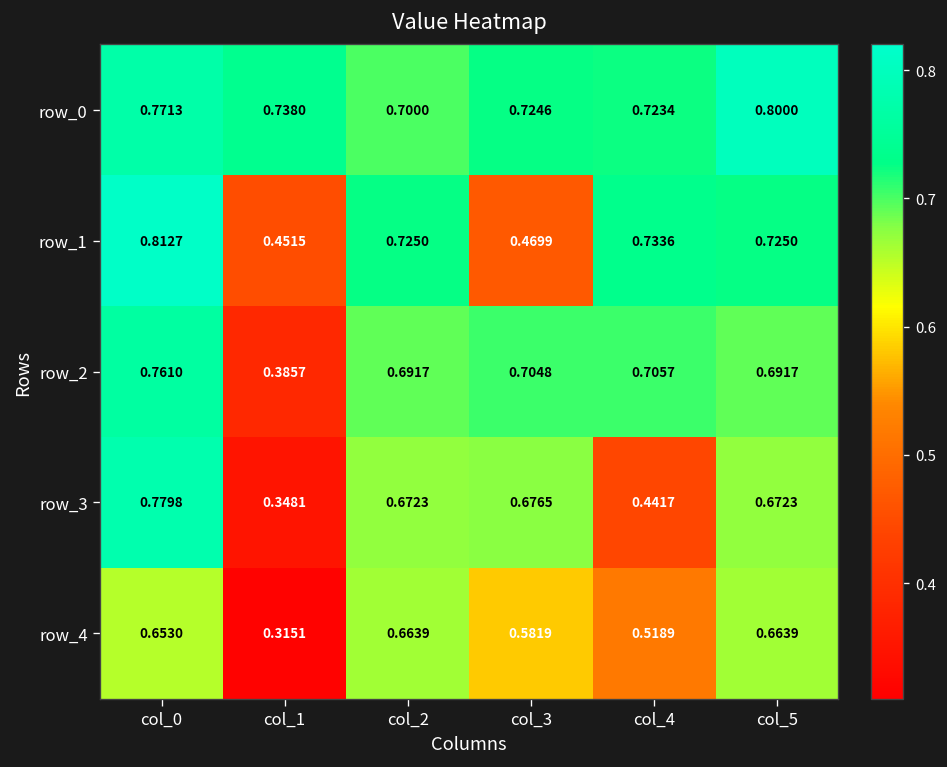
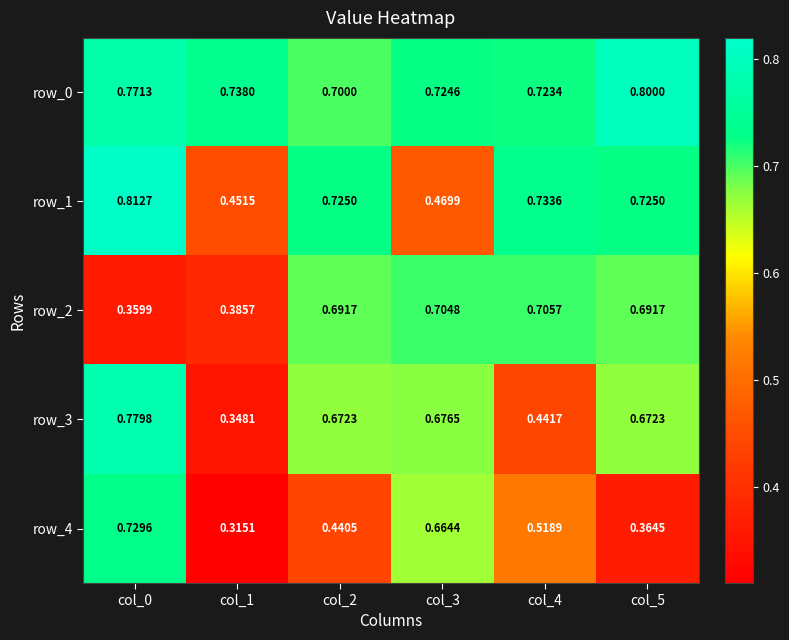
row_2, col_0: 0.7610 -> 0.3599
row_4, col_0: 0.6530 -> 0.7296
row_4, col_2: 0.6639 -> 0.4405
row_4, col_3: 0.5819 -> 0.6644
row_4, col_5: 0.6639 -> 0.3645
